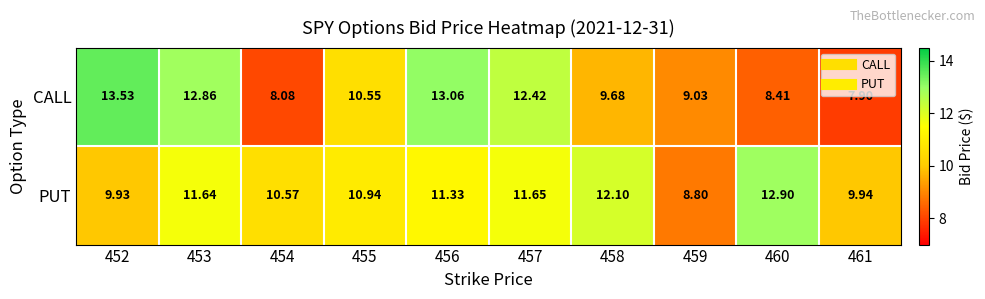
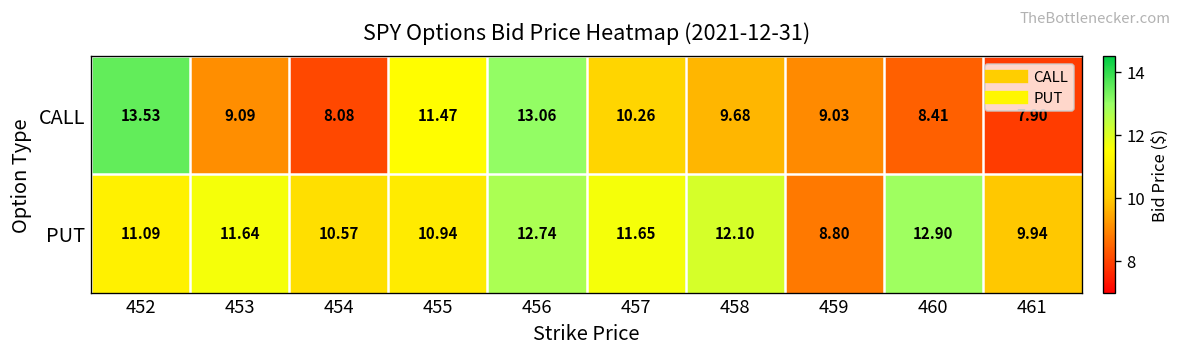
CALL, 453: 12.86 -> 9.09
CALL, 455: 10.55 -> 11.47
CALL, 457: 12.42 -> 10.26
PUT, 452: 9.93 -> 11.09
PUT, 456: 11.33 -> 12.74
